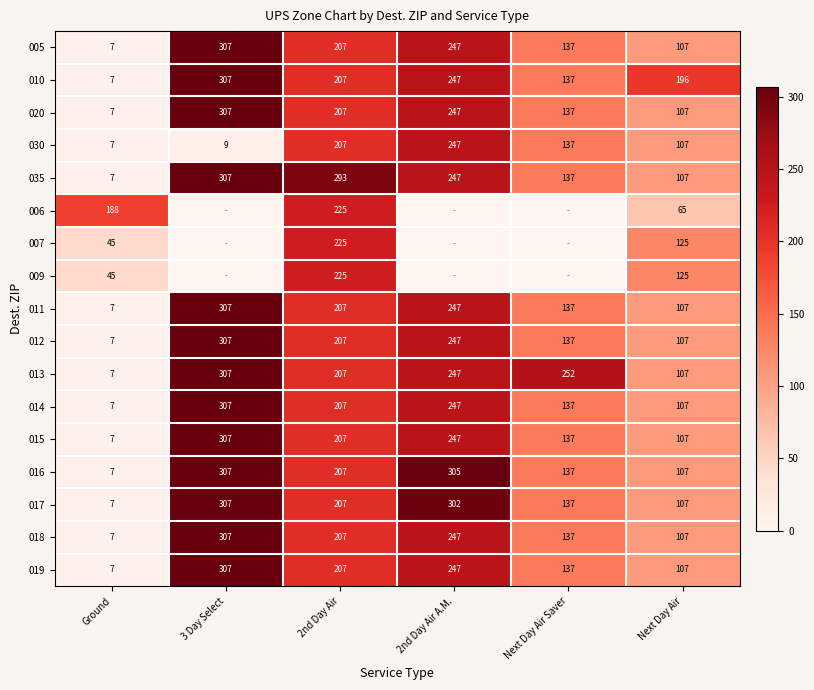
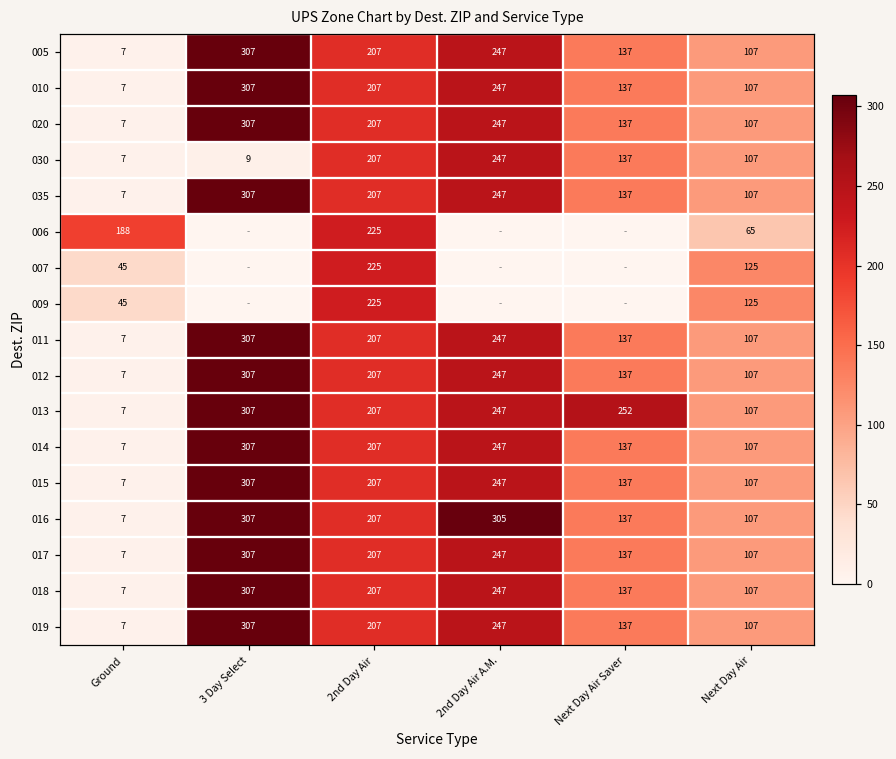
010, Next Day Air: 196 -> 107
035, 2nd Day Air: 293 -> 207
017, 2nd Day Air A.M.: 302 -> 247
